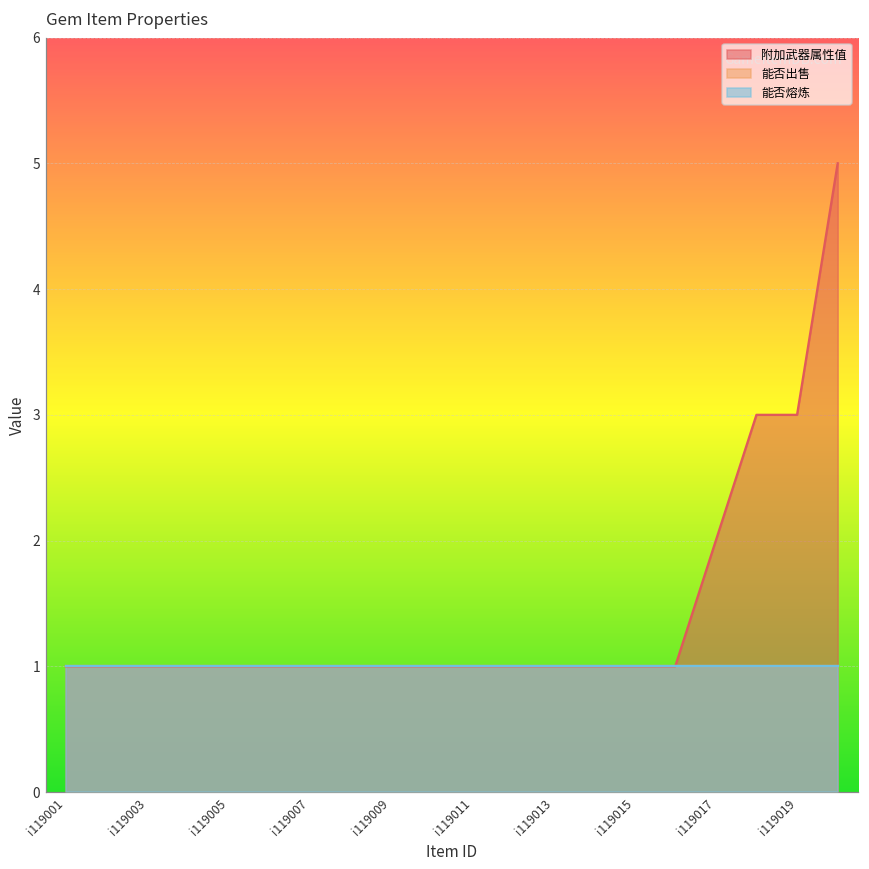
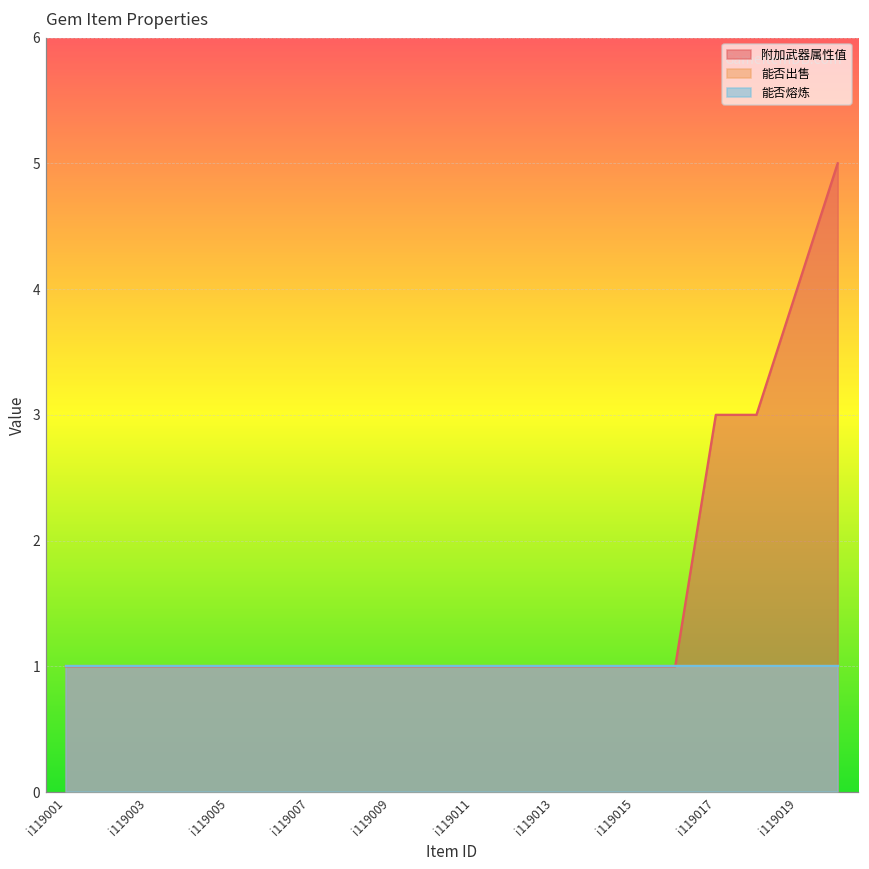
附加武器属性值, i119017: 2 -> 3
附加武器属性值, i119019: 3 -> 4
